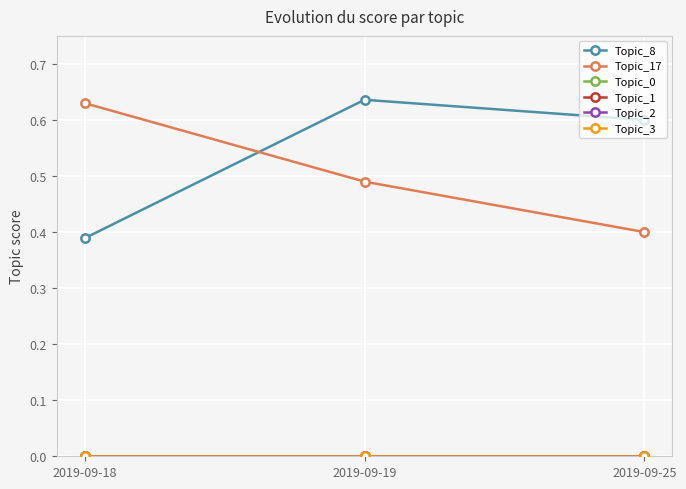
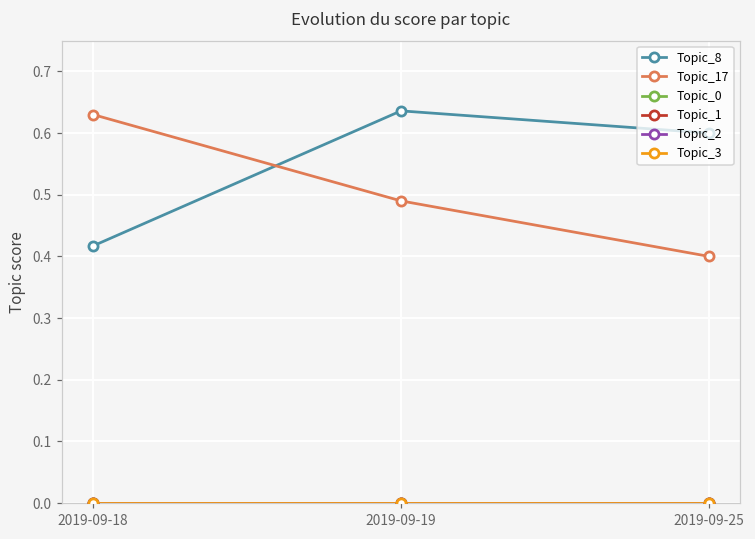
Topic_8, 2019-09-18: 0.39 -> 0.42
